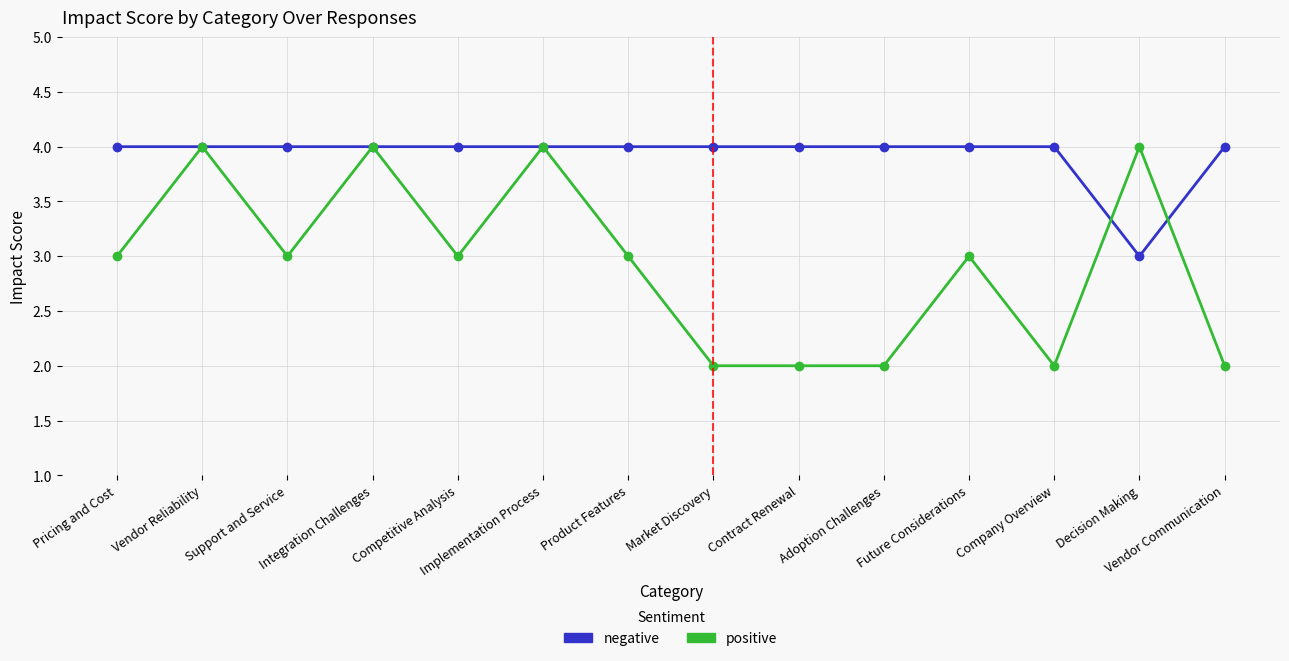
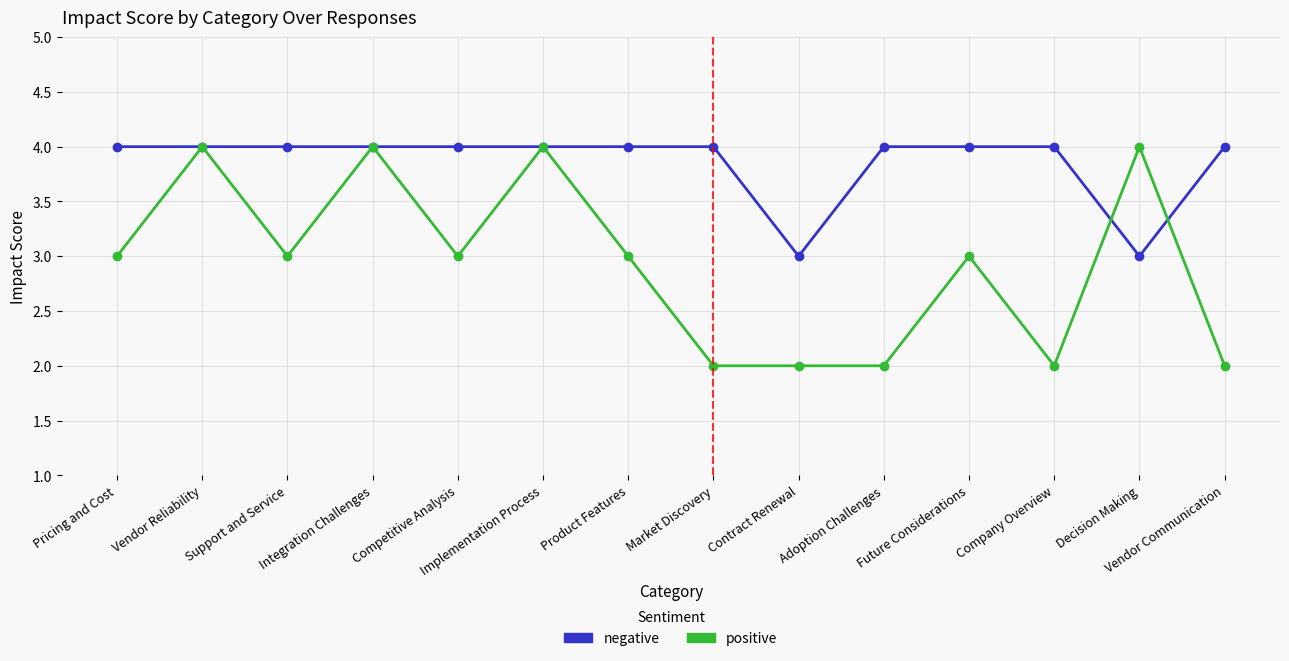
negative, Contract Renewal: 4 -> 3
